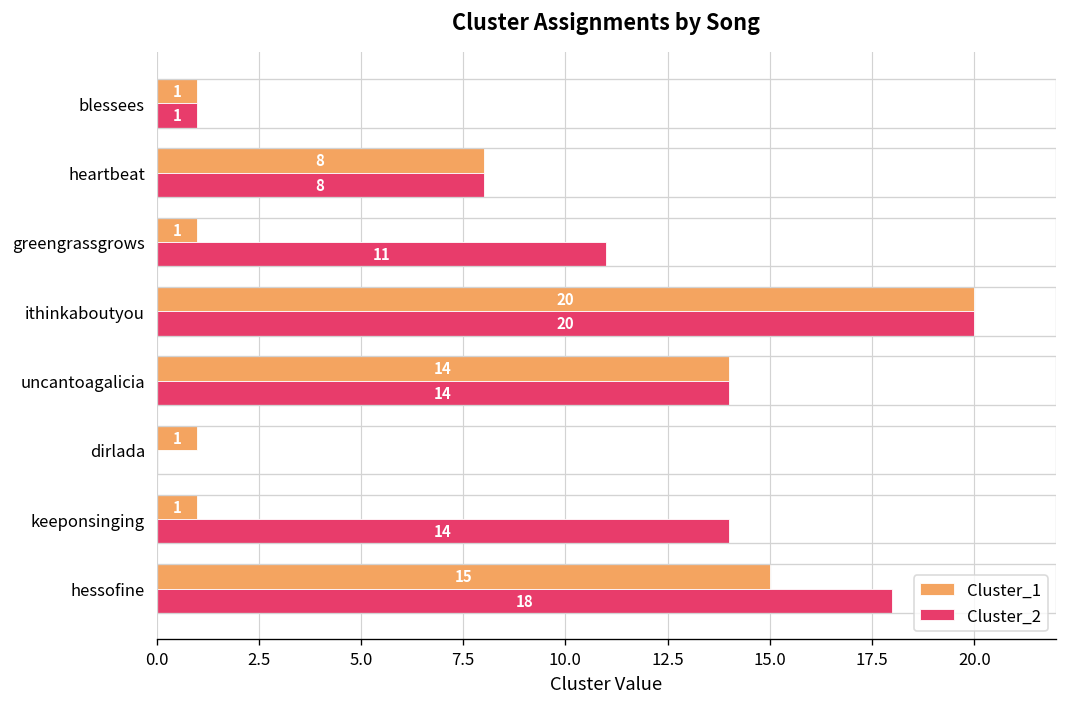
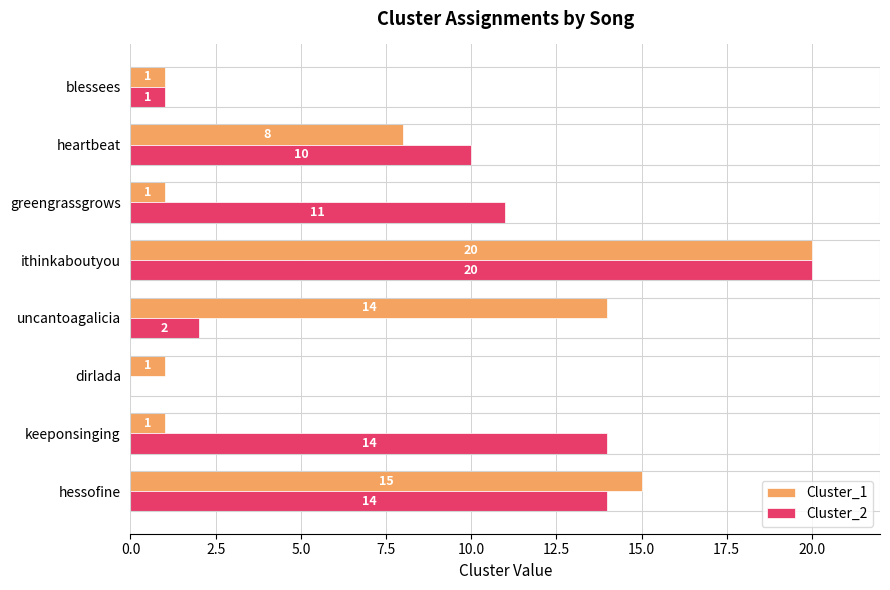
Cluster_2, heartbeat: 8 -> 10
Cluster_2, uncantoagalicia: 14 -> 2
Cluster_2, hessofine: 18 -> 14
